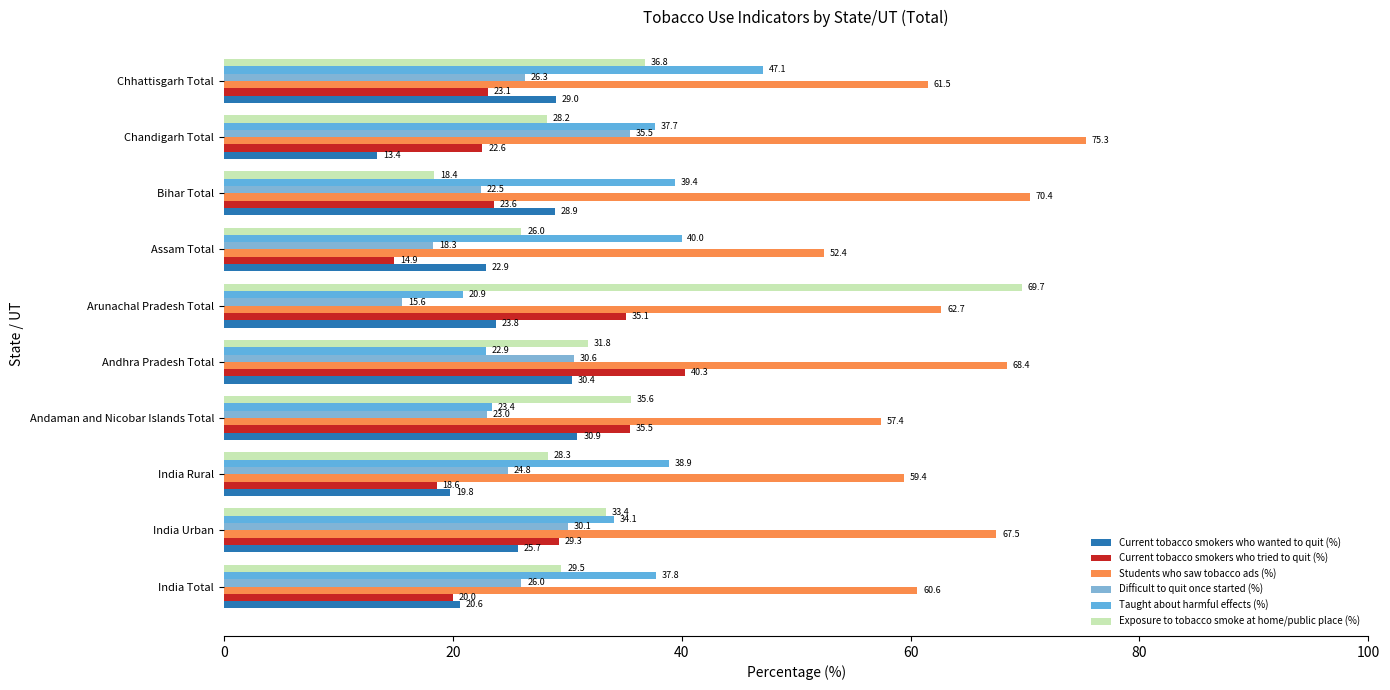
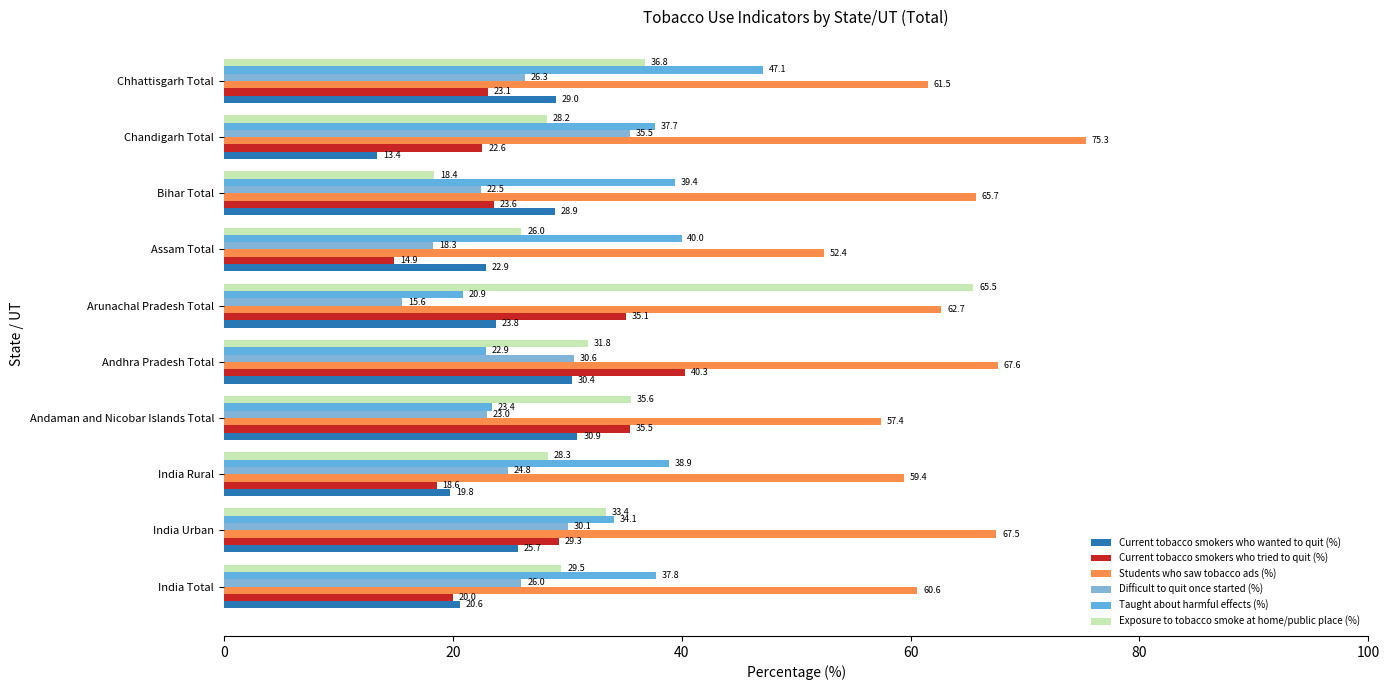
Students who saw tobacco ads (%), Bihar Total: 70.4 -> 65.7
Exposure to tobacco smoke at home/public place (%), Arunachal Pradesh Total: 69.7 -> 65.5
Students who saw tobacco ads (%), Andhra Pradesh Total: 68.4 -> 67.6
